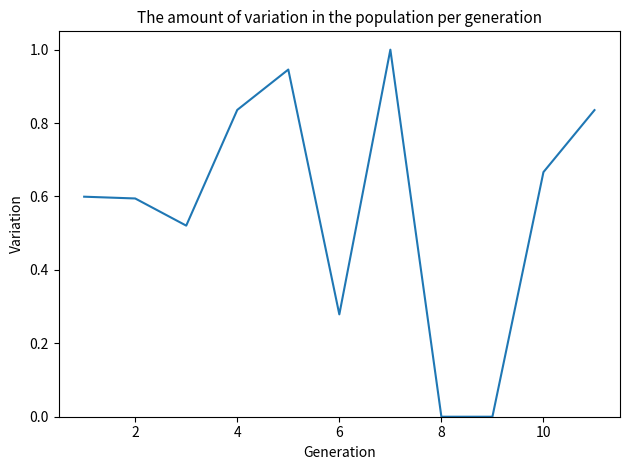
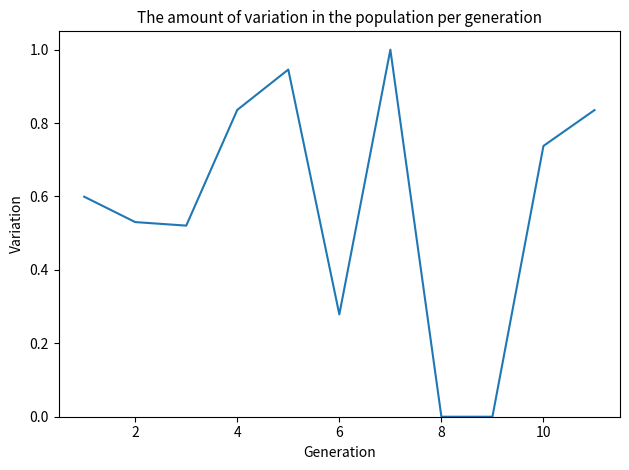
2: 0.59 -> 0.53
10: 0.67 -> 0.74
